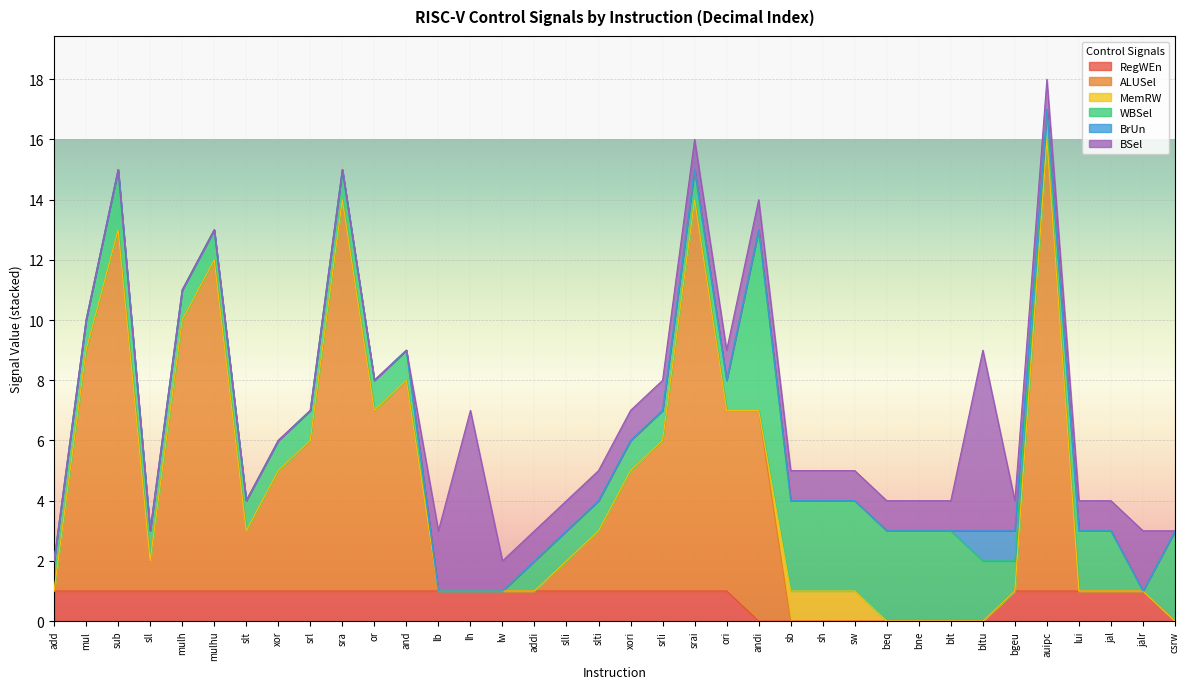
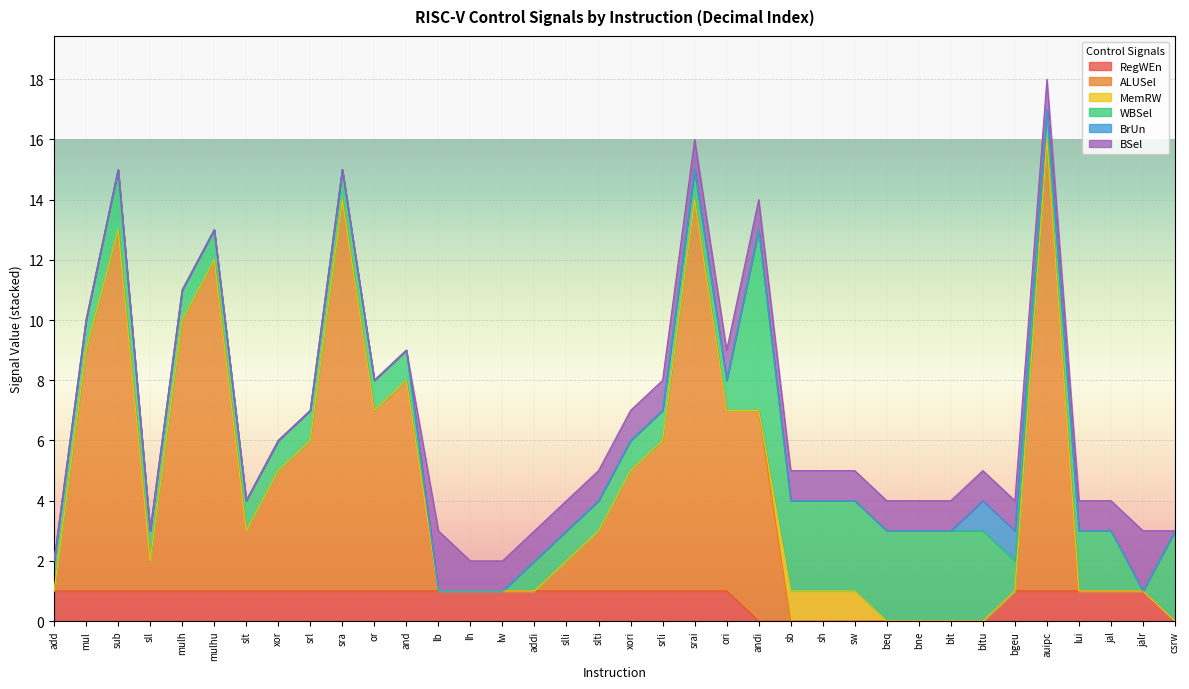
BSel, lh: 6 -> 1
WBSel, bltu: 2 -> 3
BSel, bltu: 6 -> 1
